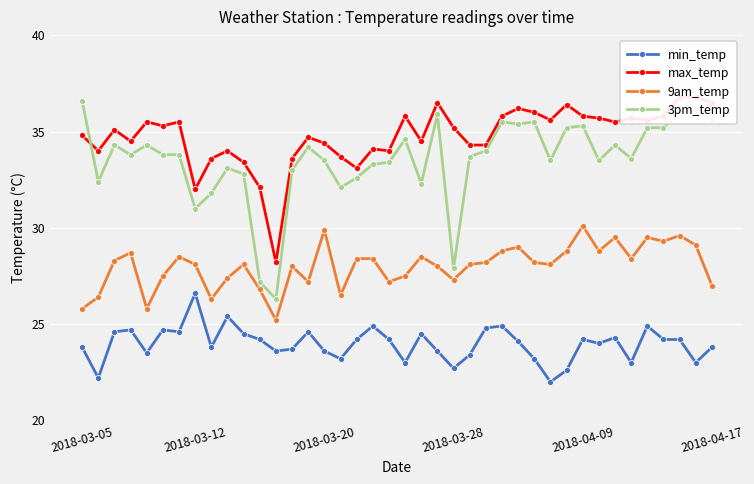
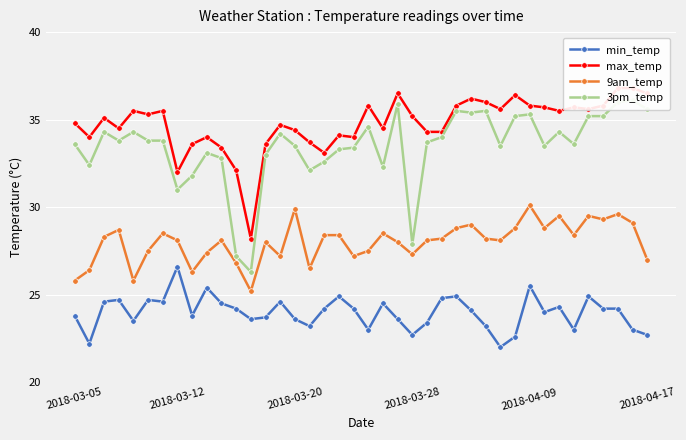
3pm_temp, 2018-03-05: 36.6 -> 33.6
min_temp, 2018-04-09: 24.2 -> 25.5
min_temp, 2018-04-17: 23.8 -> 22.7
